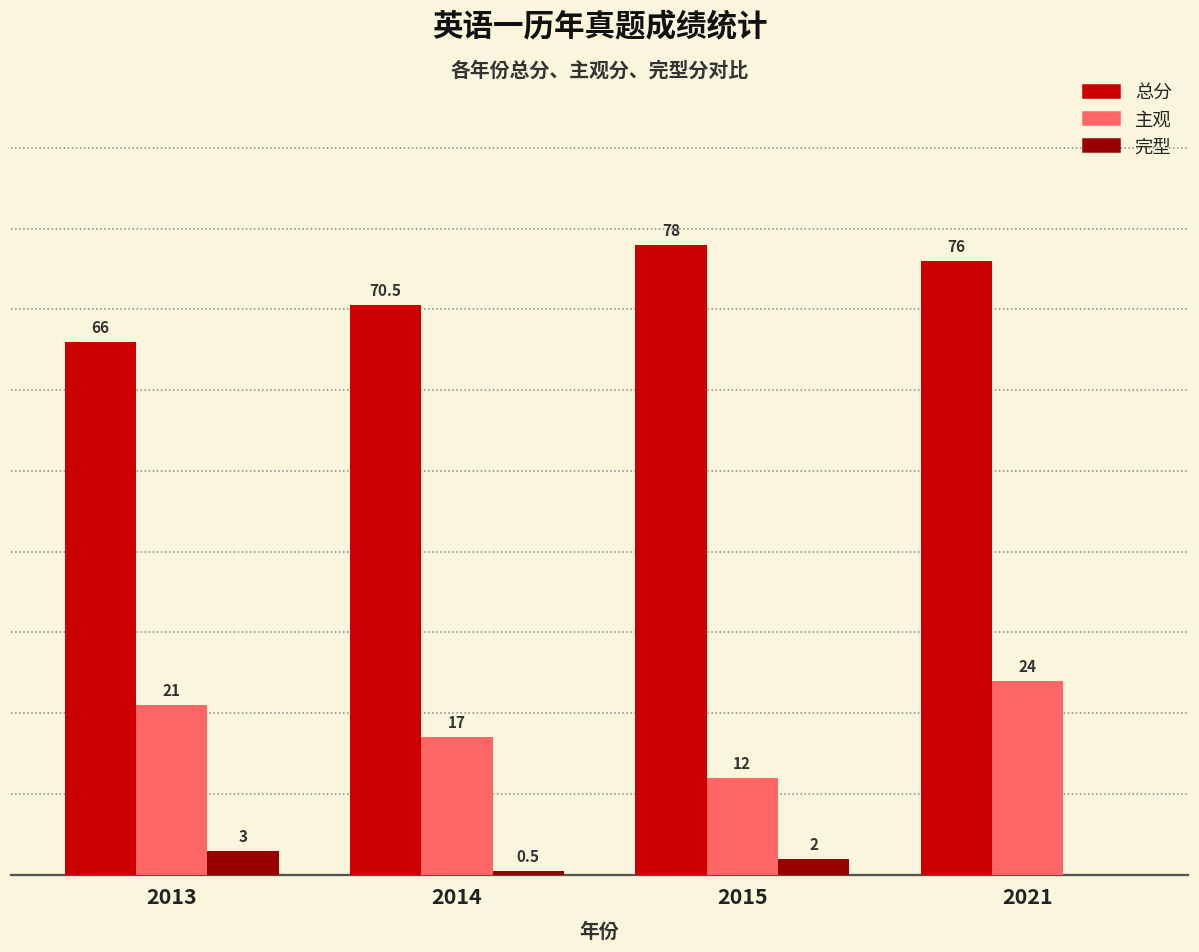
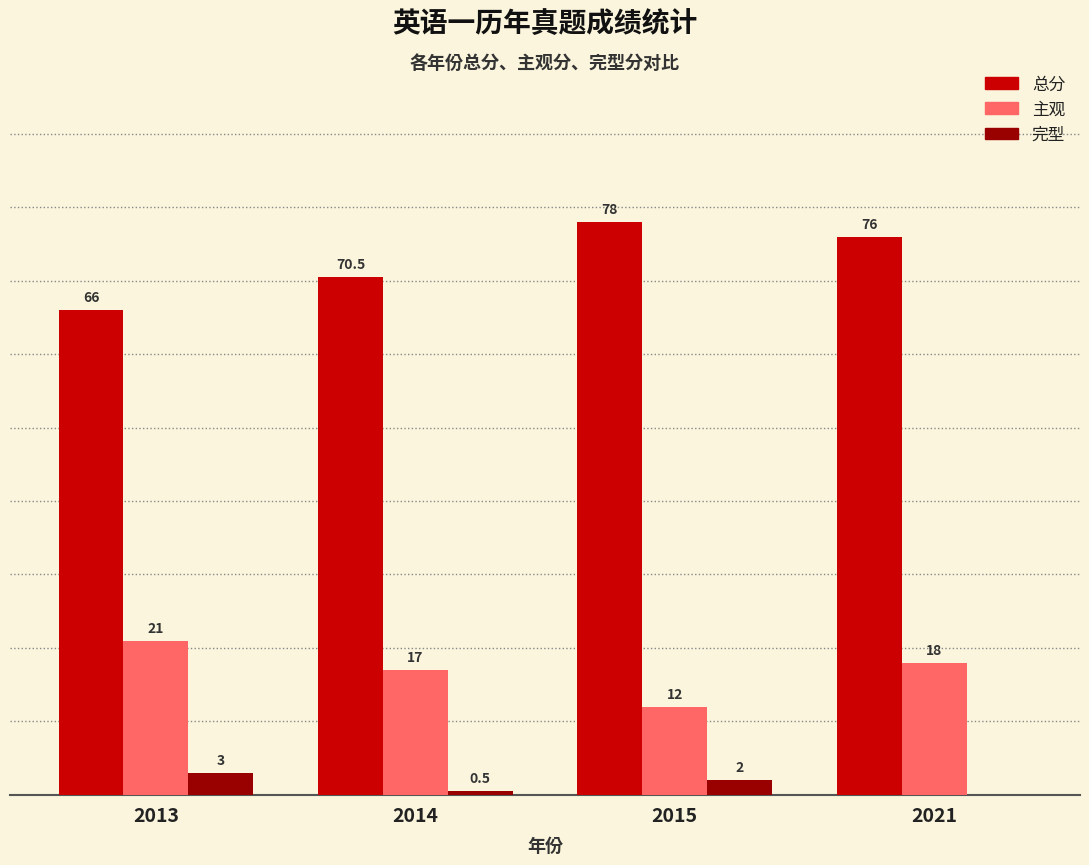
主观, 2021: 24 -> 18
